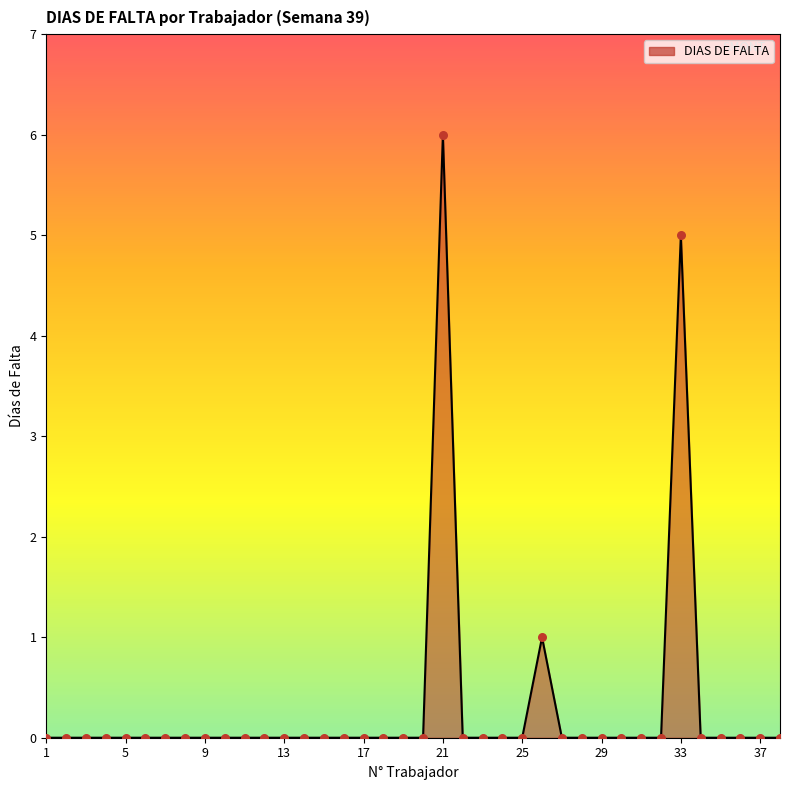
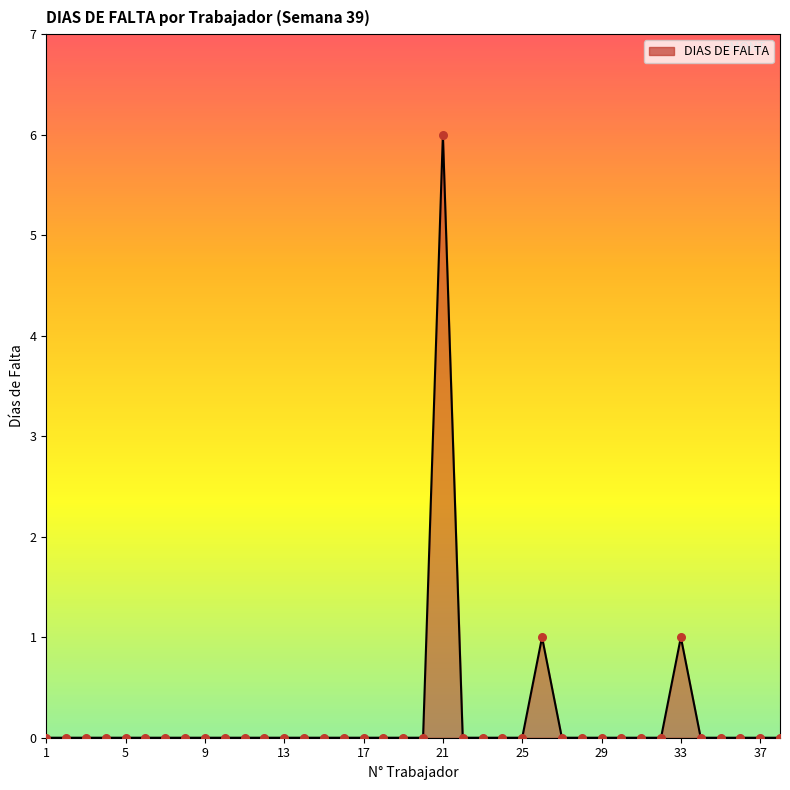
33: 5 -> 1
